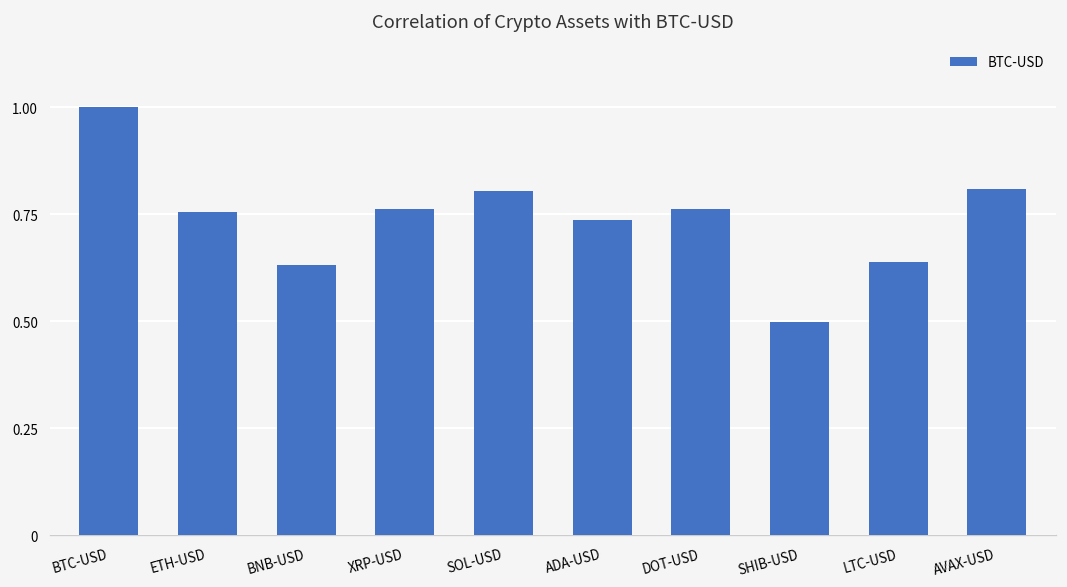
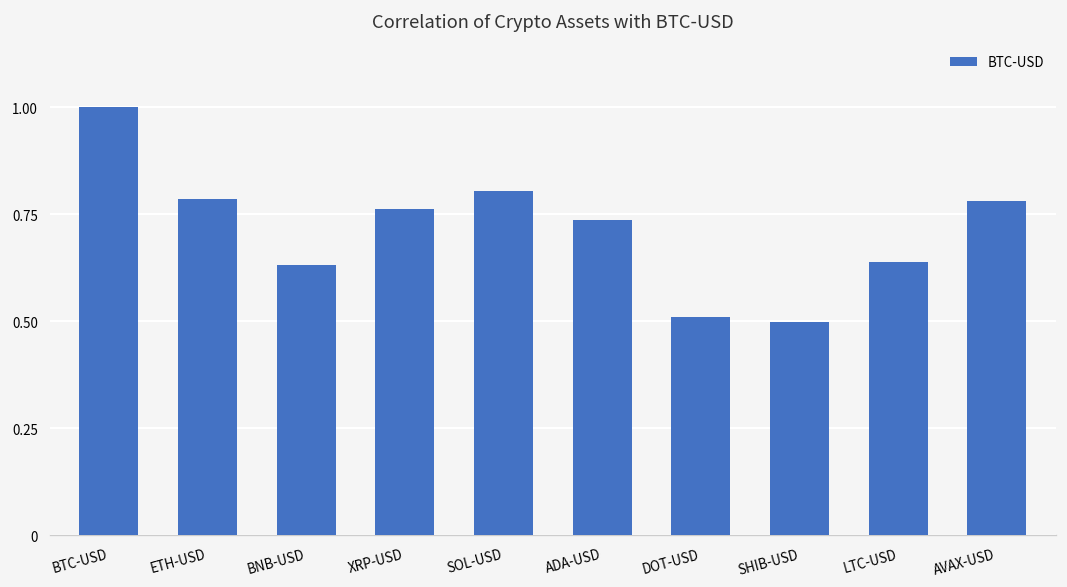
ETH-USD: 0.76 -> 0.79
DOT-USD: 0.76 -> 0.51
AVAX-USD: 0.81 -> 0.78
